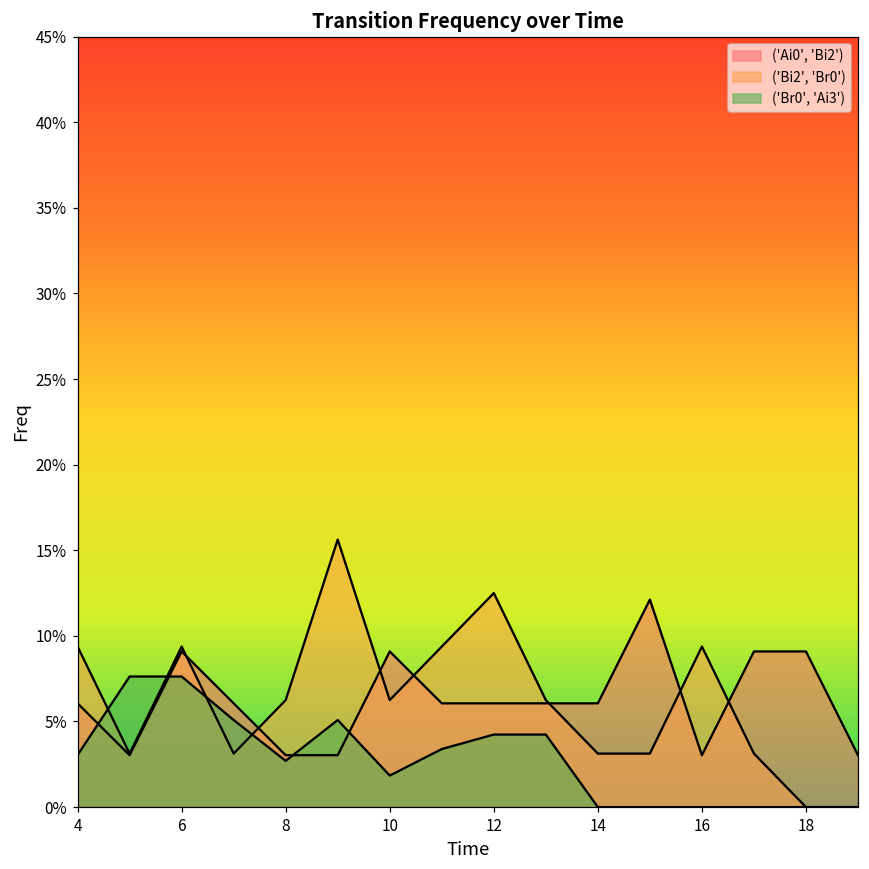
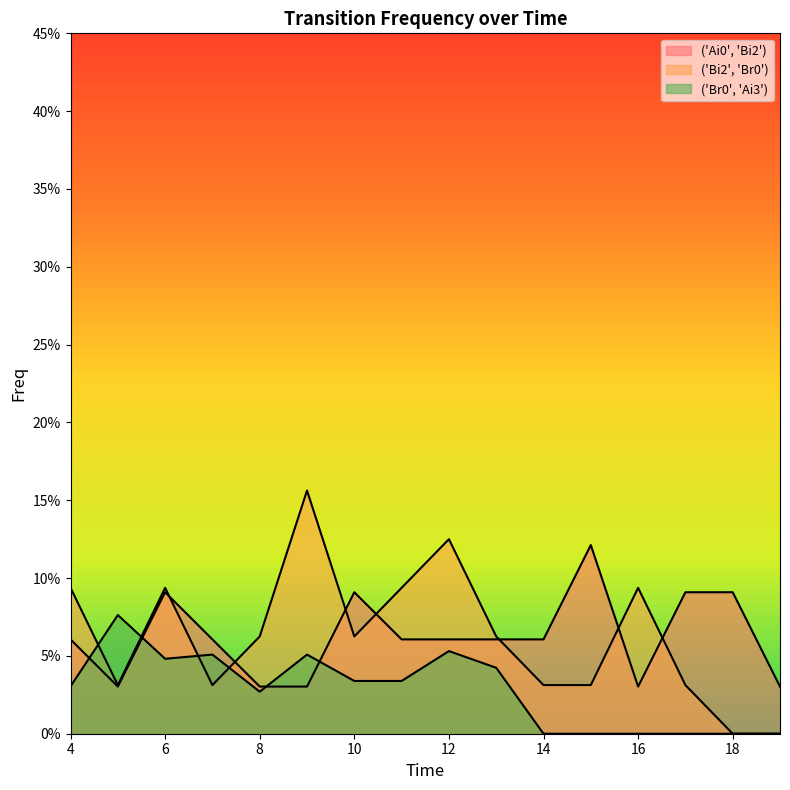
('Br0', 'Ai3'), 6: 7.6% -> 4.8%
('Br0', 'Ai3'), 10: 1.8% -> 3.4%
('Br0', 'Ai3'), 12: 4.2% -> 5.3%
